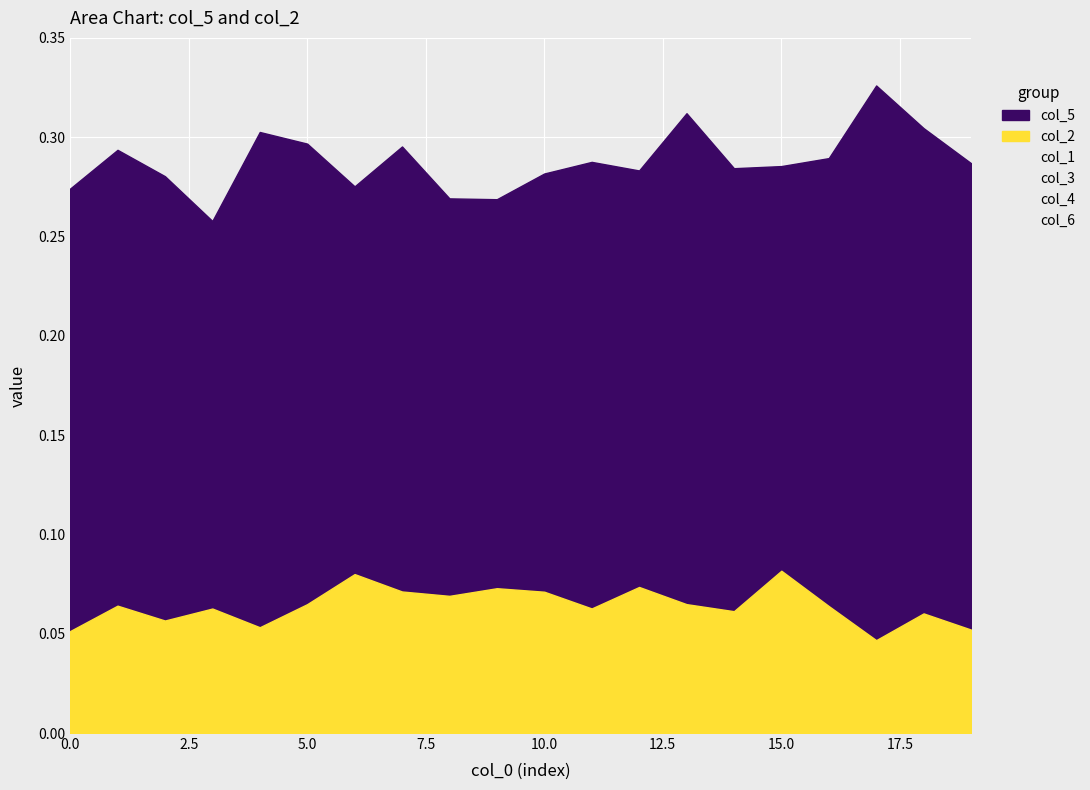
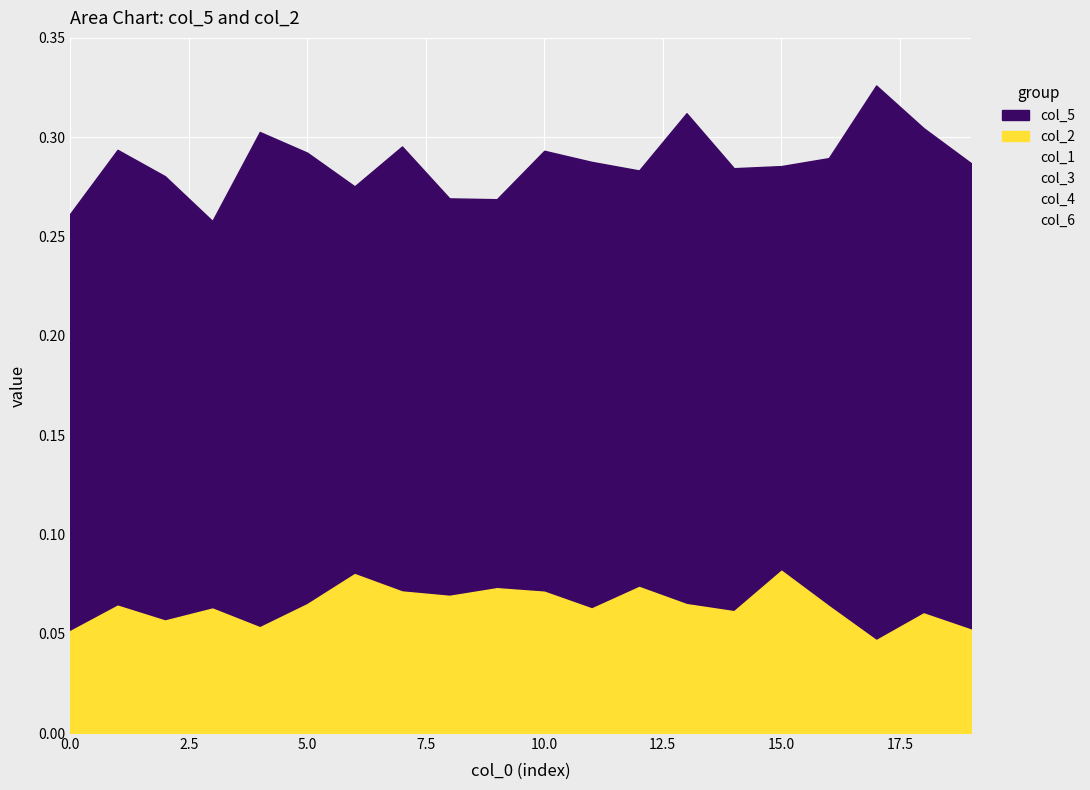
col_5, 0.0: 0.274 -> 0.261
col_5, 5.0: 0.297 -> 0.292
col_5, 10.0: 0.282 -> 0.293
